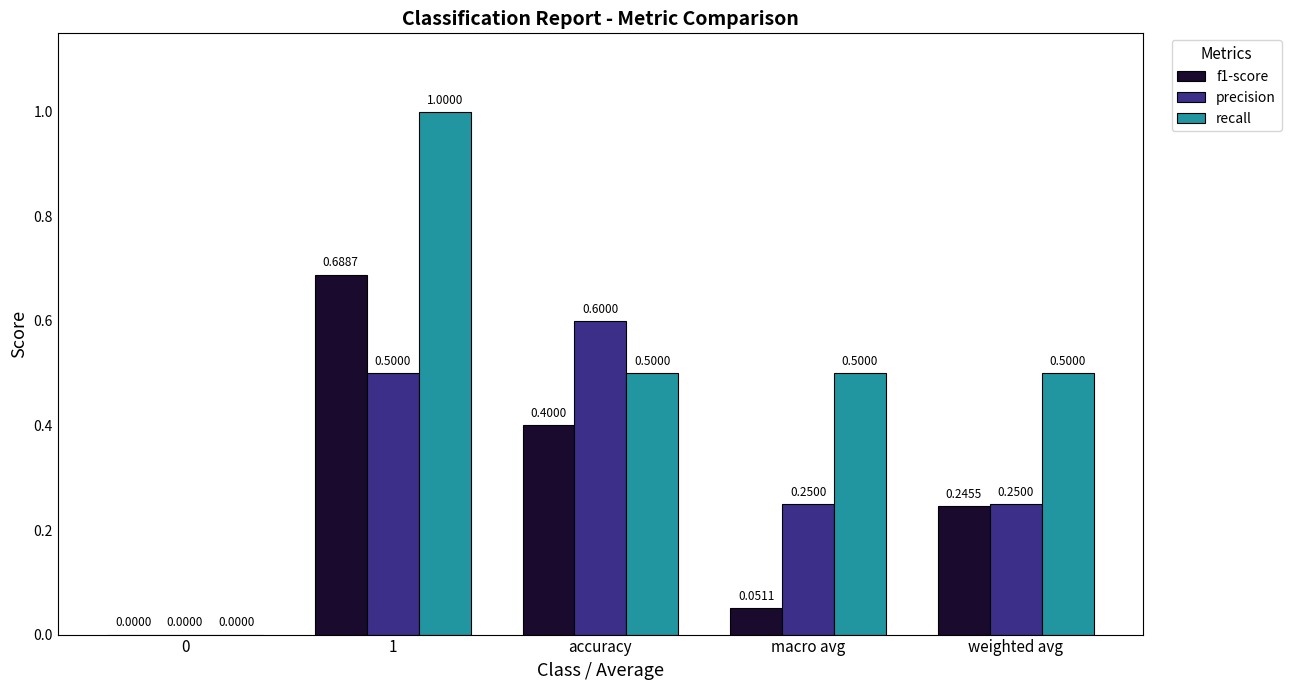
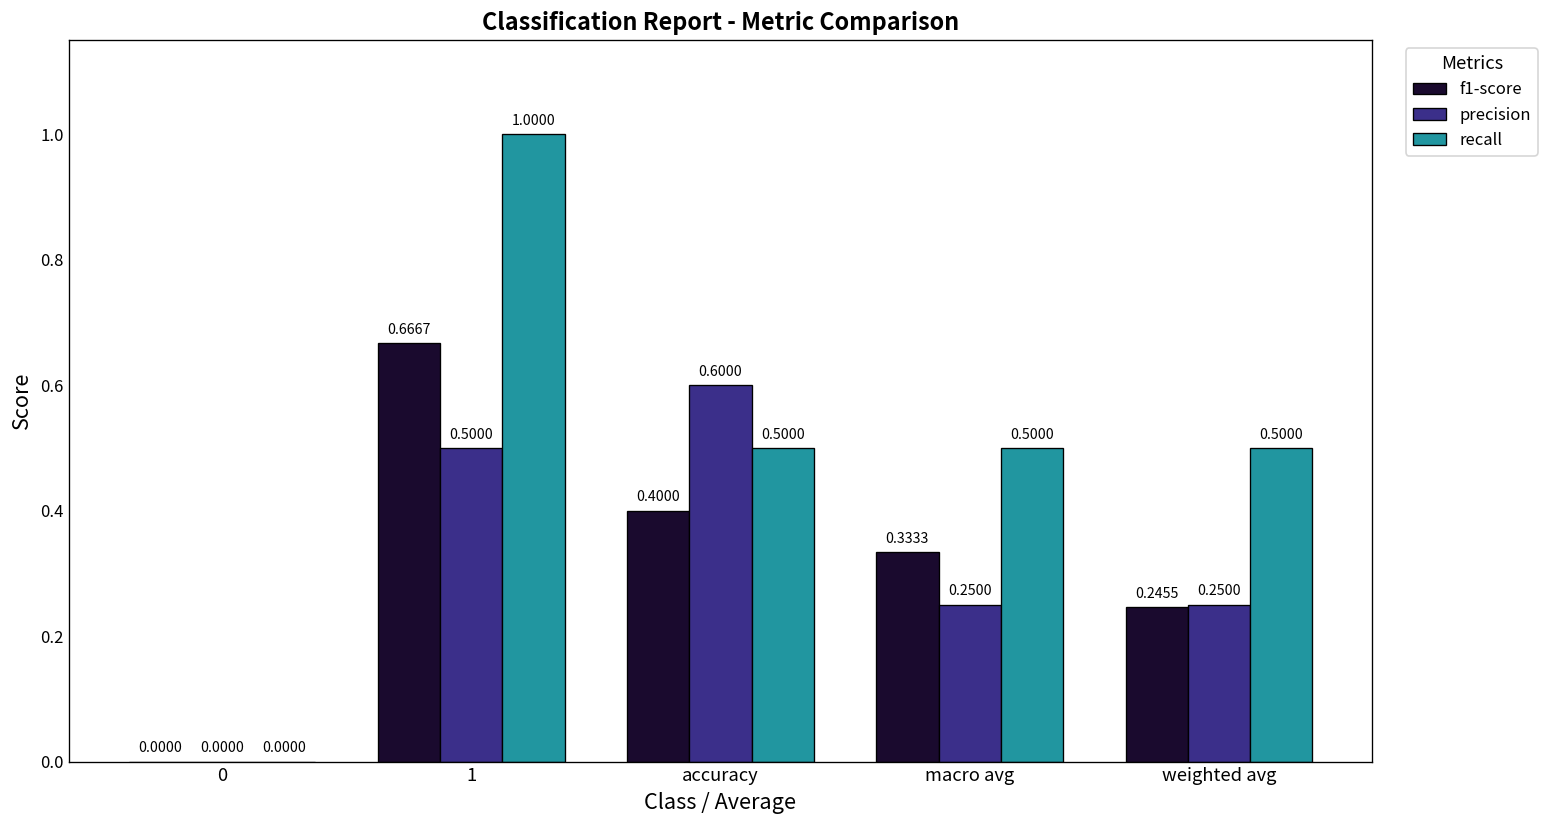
f1-score, 1: 0.6887 -> 0.6667
f1-score, macro avg: 0.0511 -> 0.3333
